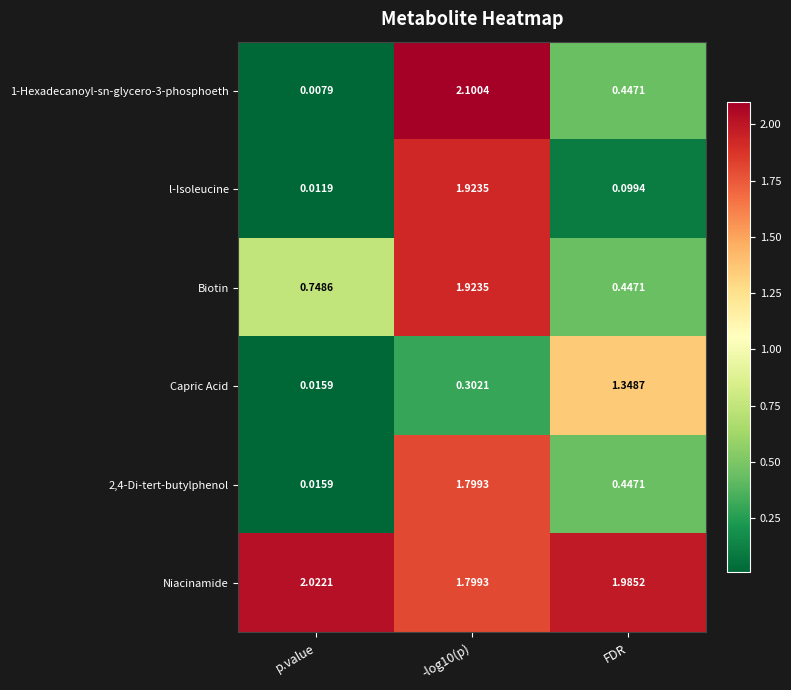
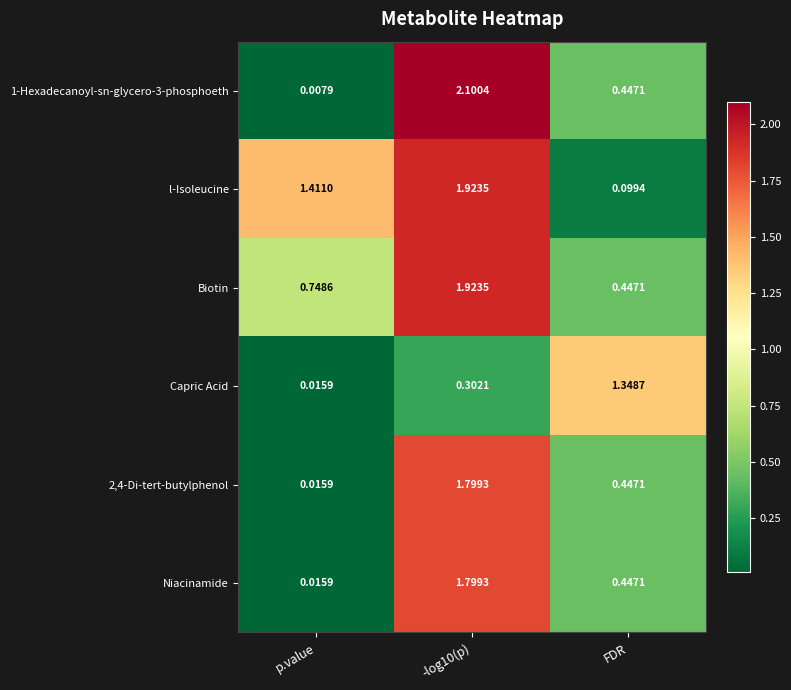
l-Isoleucine, p.value: 0.0119 -> 1.4110
Niacinamide, p.value: 2.0221 -> 0.0159
Niacinamide, FDR: 1.9852 -> 0.4471
